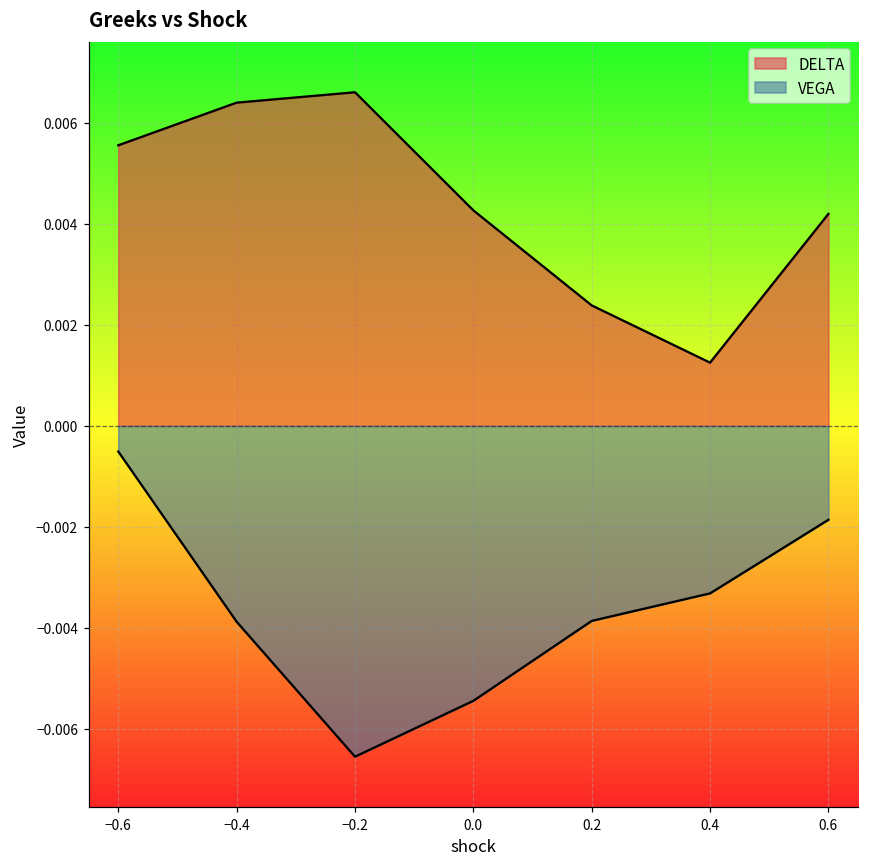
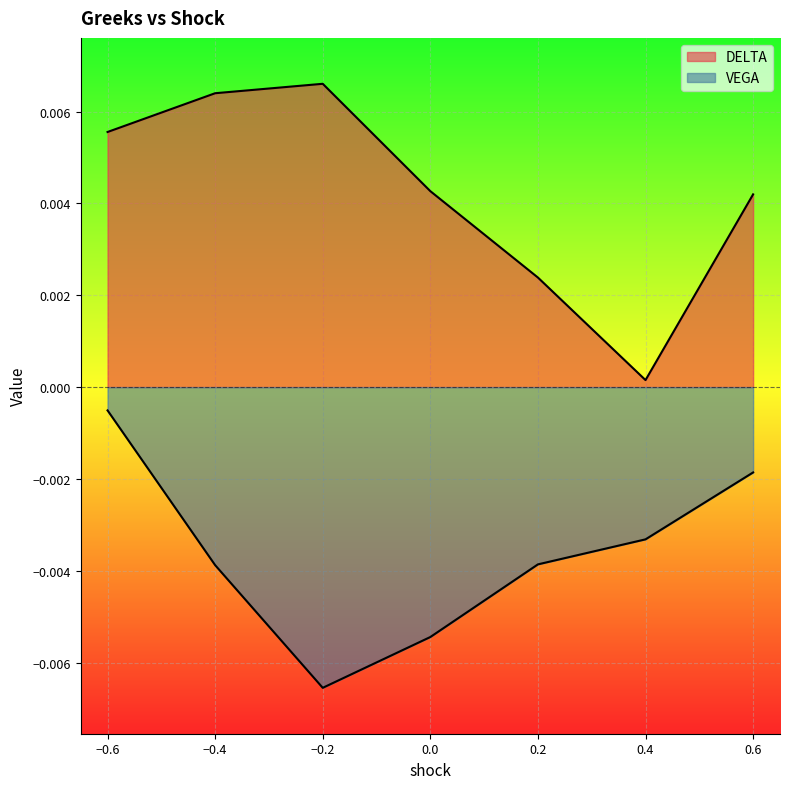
DELTA, 0.4: 0.0013 -> 0.0002
